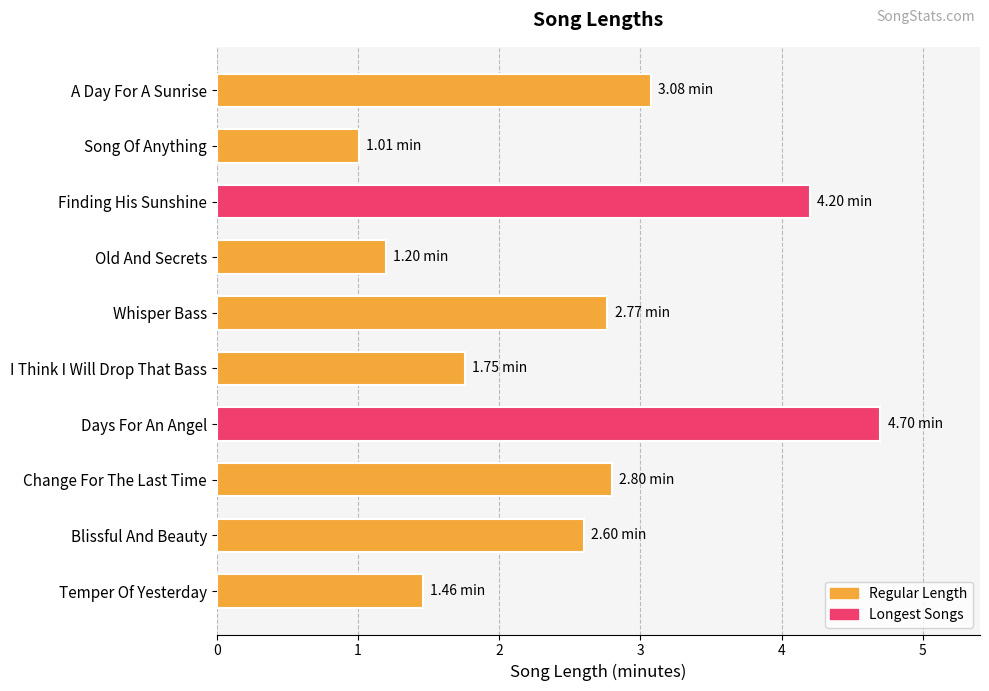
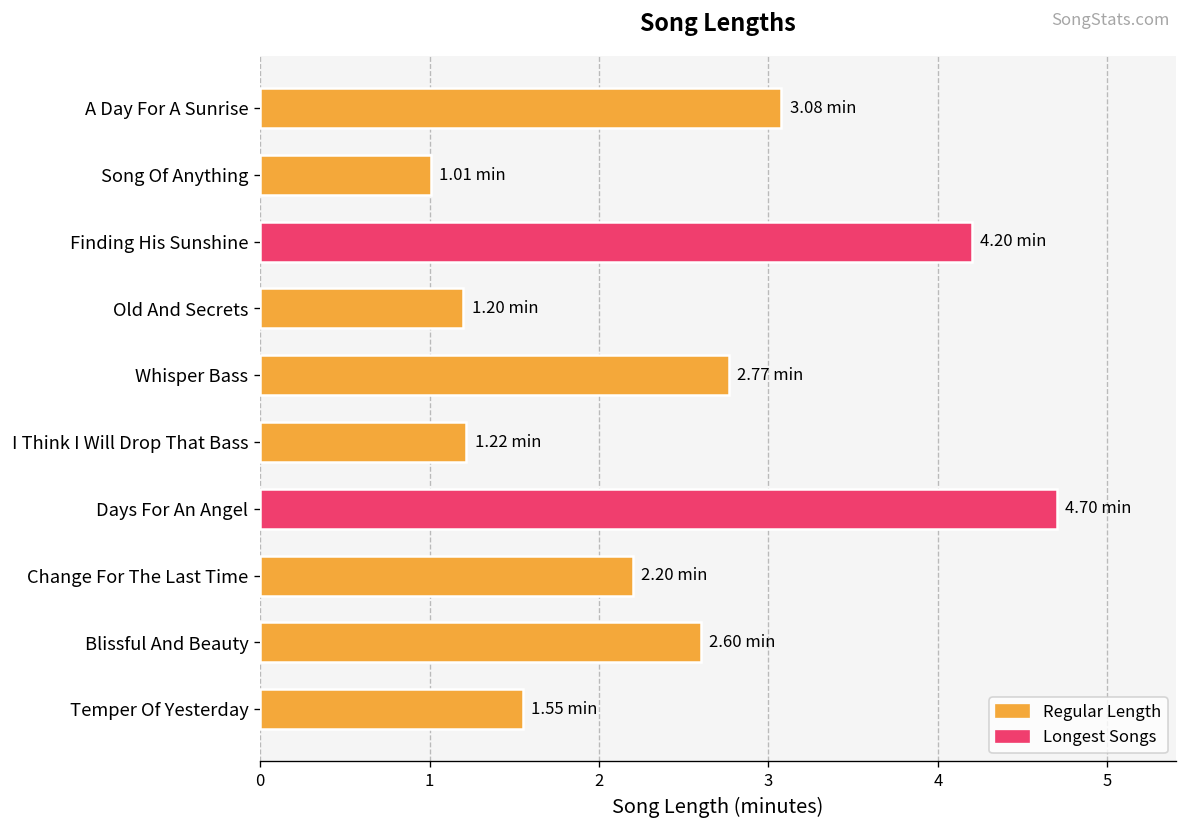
I Think I Will Drop That Bass: 1.75 -> 1.22
Change For The Last Time: 2.80 -> 2.20
Temper Of Yesterday: 1.46 -> 1.55
